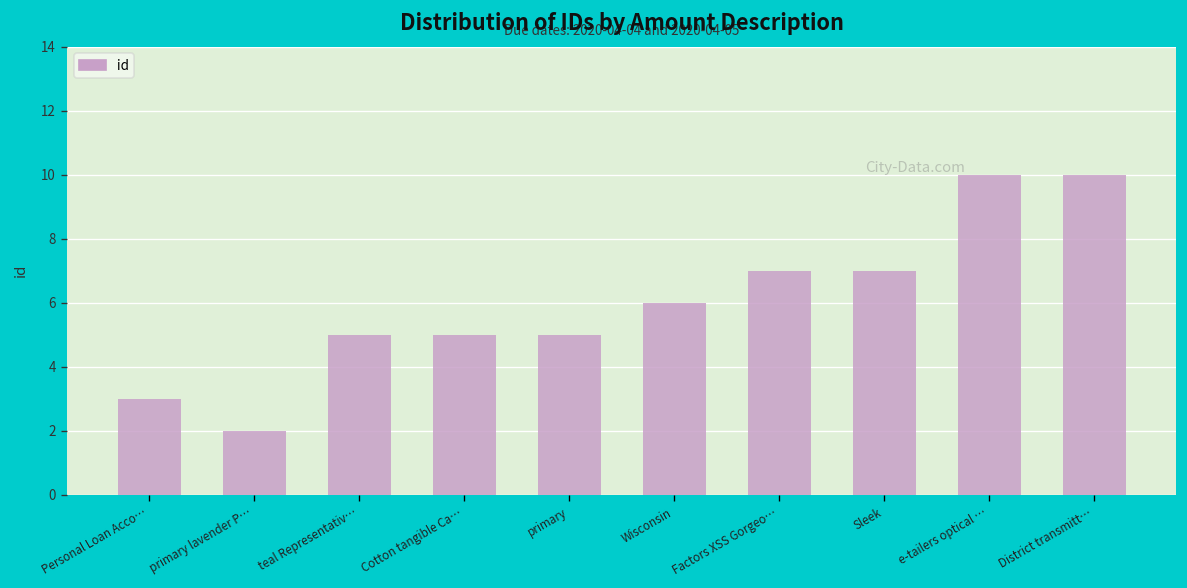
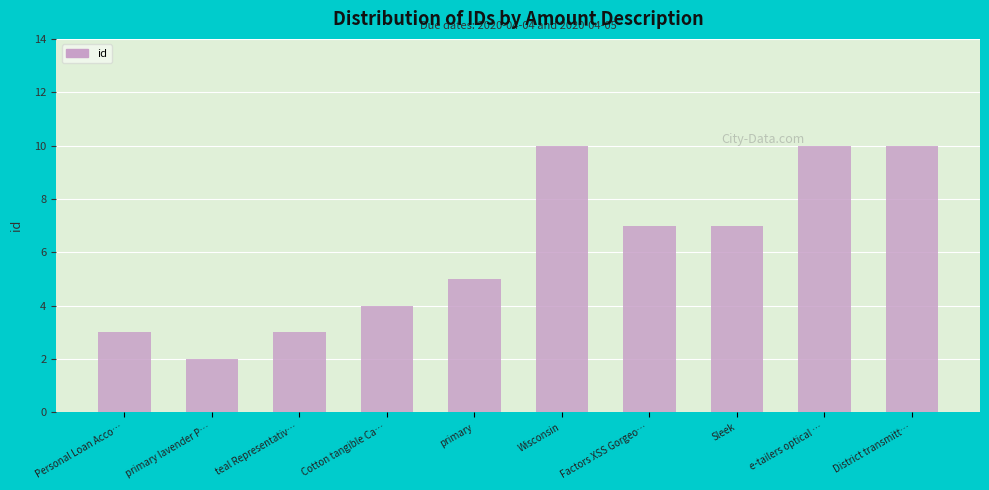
teal Representativ…: 5 -> 3
Cotton tangible Ca…: 5 -> 4
Wisconsin: 6 -> 10
